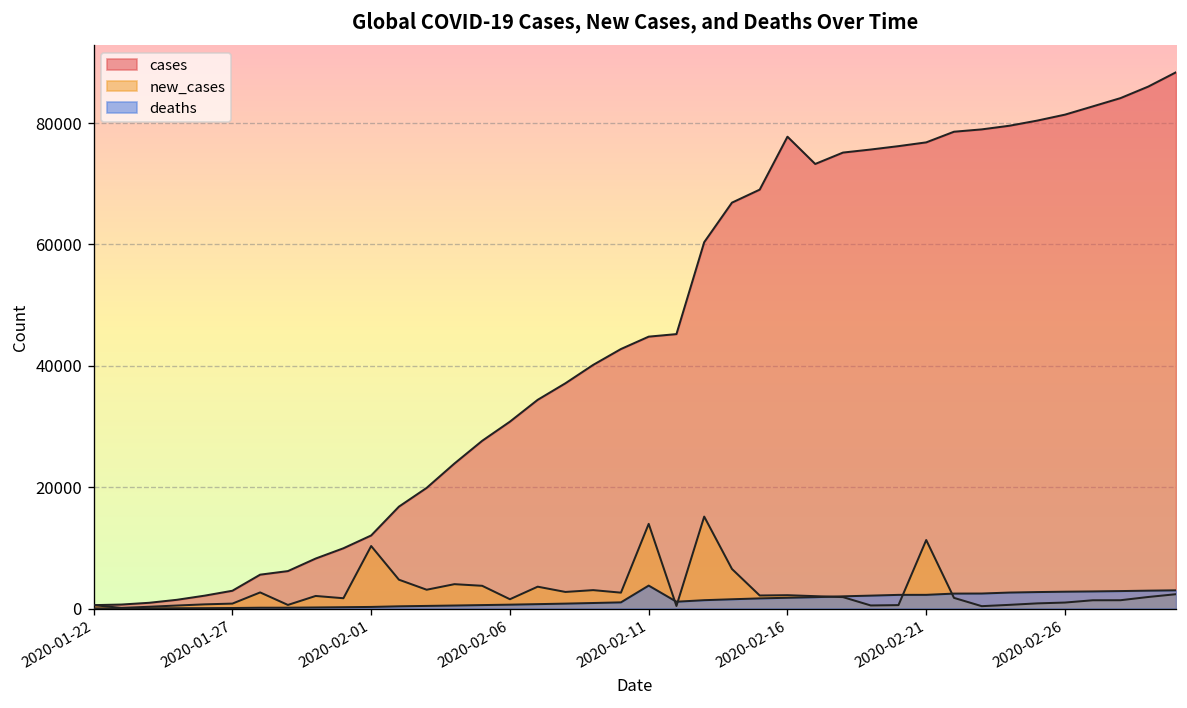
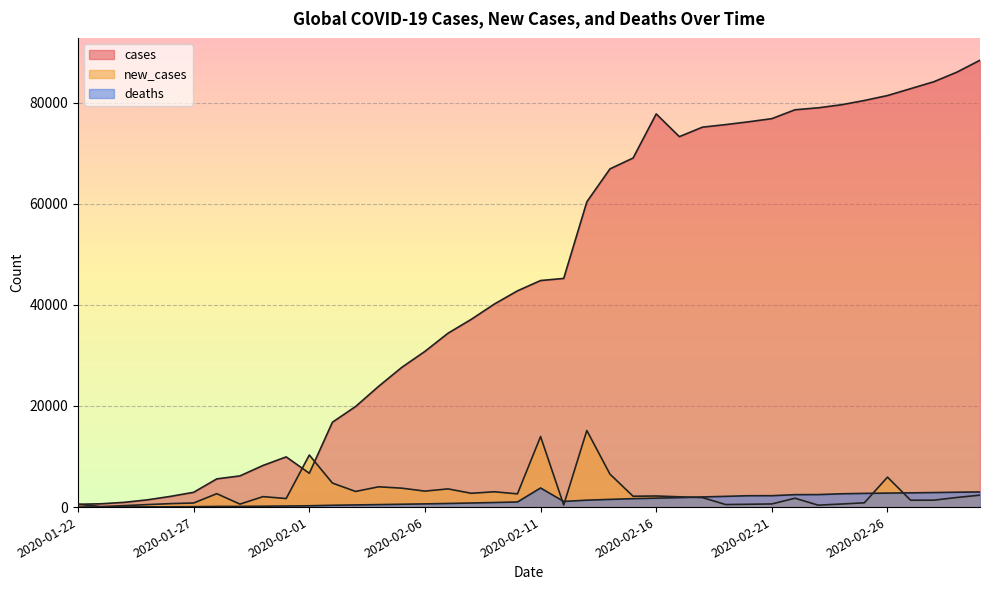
cases, 2020-02-01: 12000 -> 7000
new_cases, 2020-02-06: 2000 -> 3000
new_cases, 2020-02-21: 11000 -> 1000
new_cases, 2020-02-26: 1000 -> 6000
